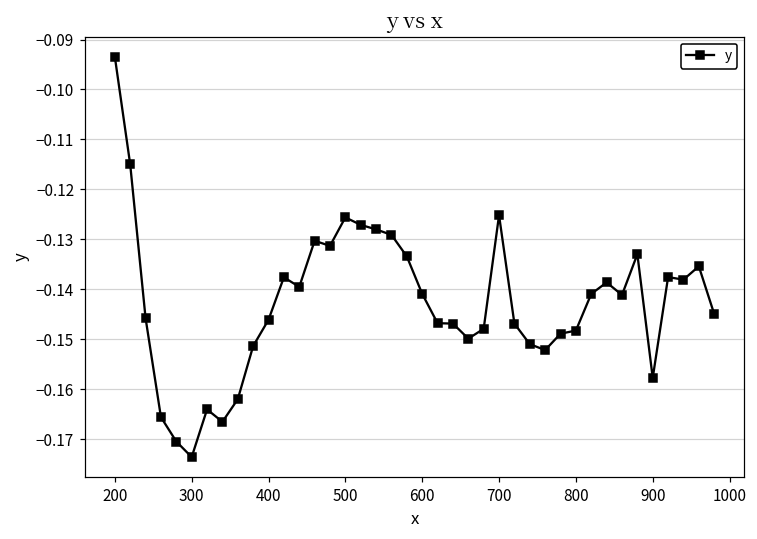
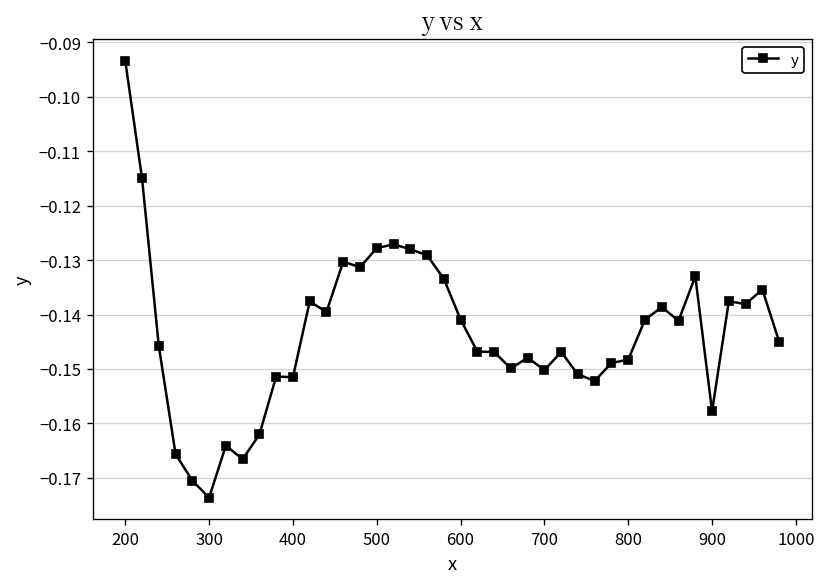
400: -0.146 -> -0.152
500: -0.126 -> -0.128
700: -0.125 -> -0.150
